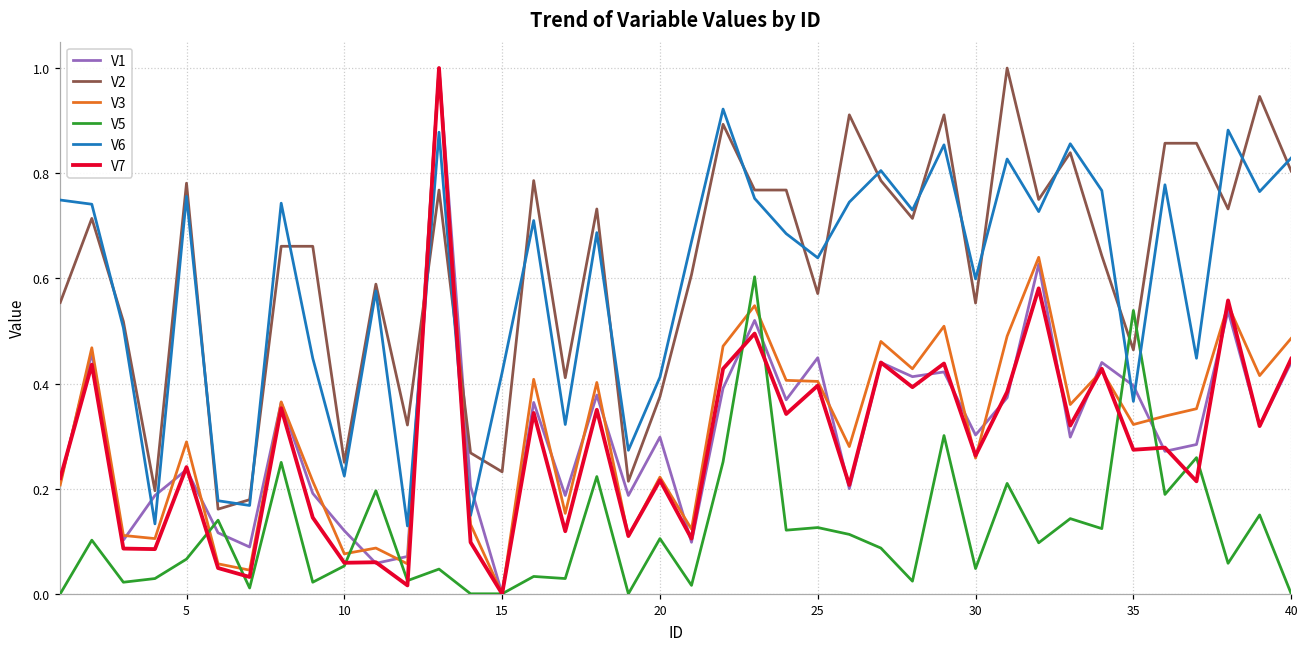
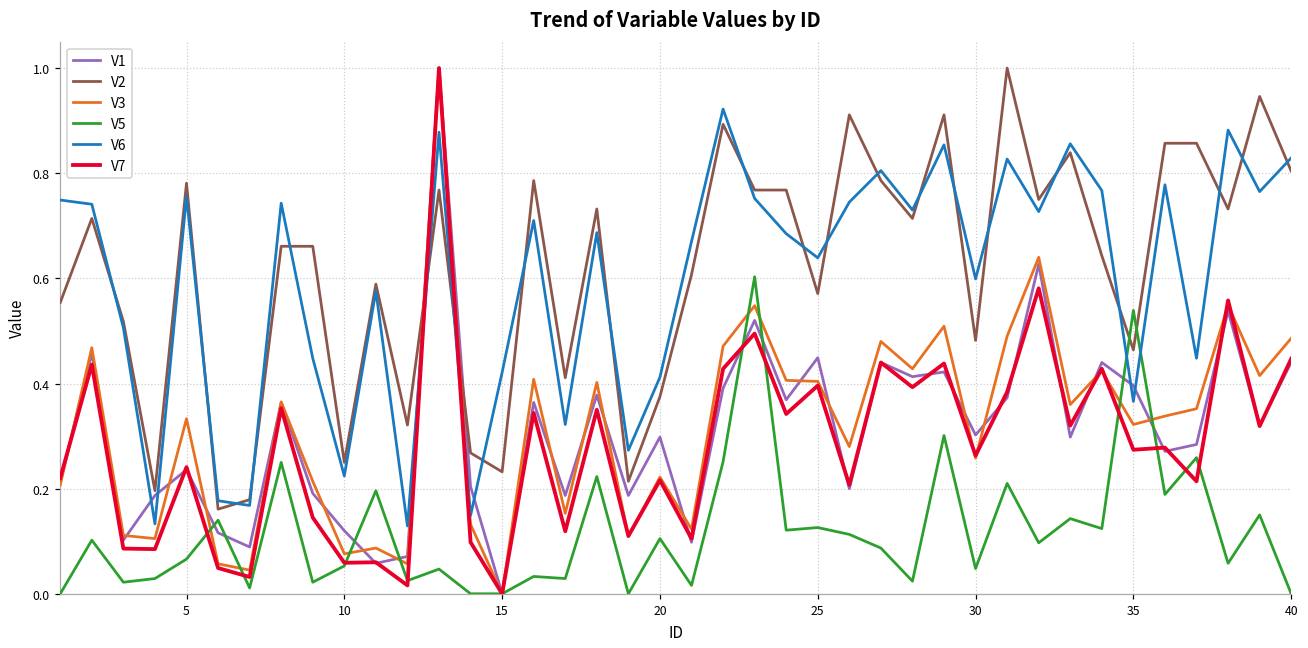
V3, 5: 0.29 -> 0.33
V2, 30: 0.55 -> 0.48
